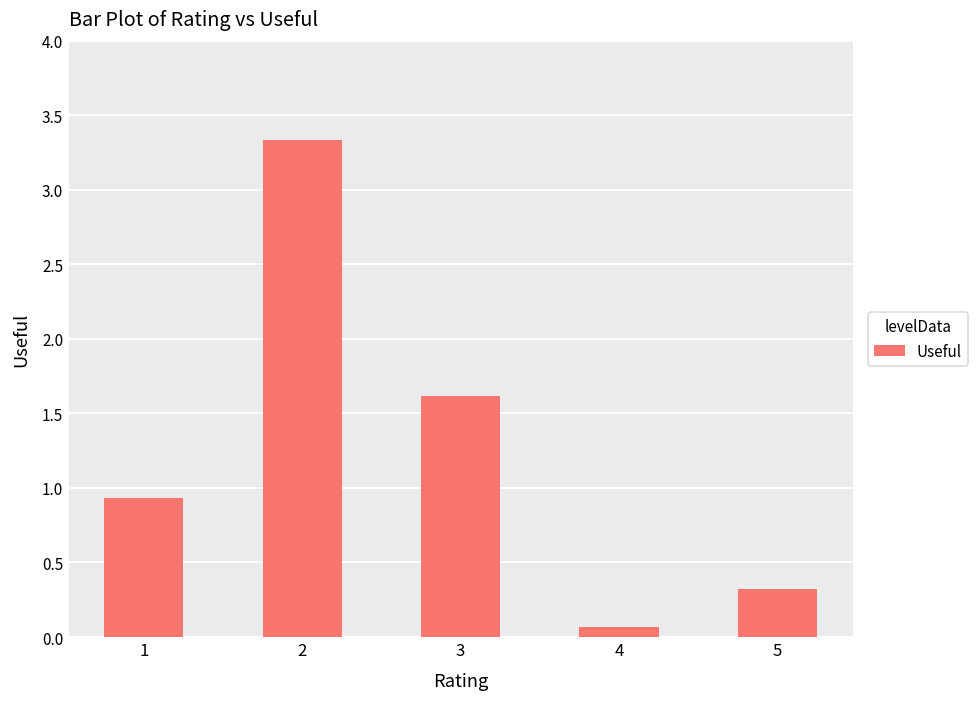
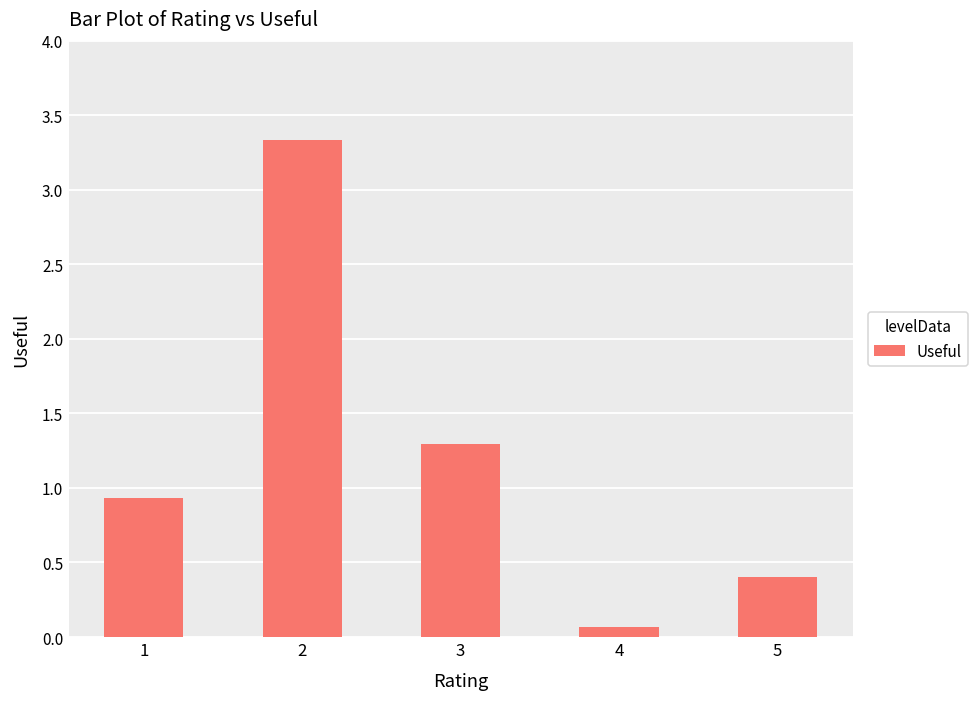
3: 1.61 -> 1.30
5: 0.32 -> 0.40
